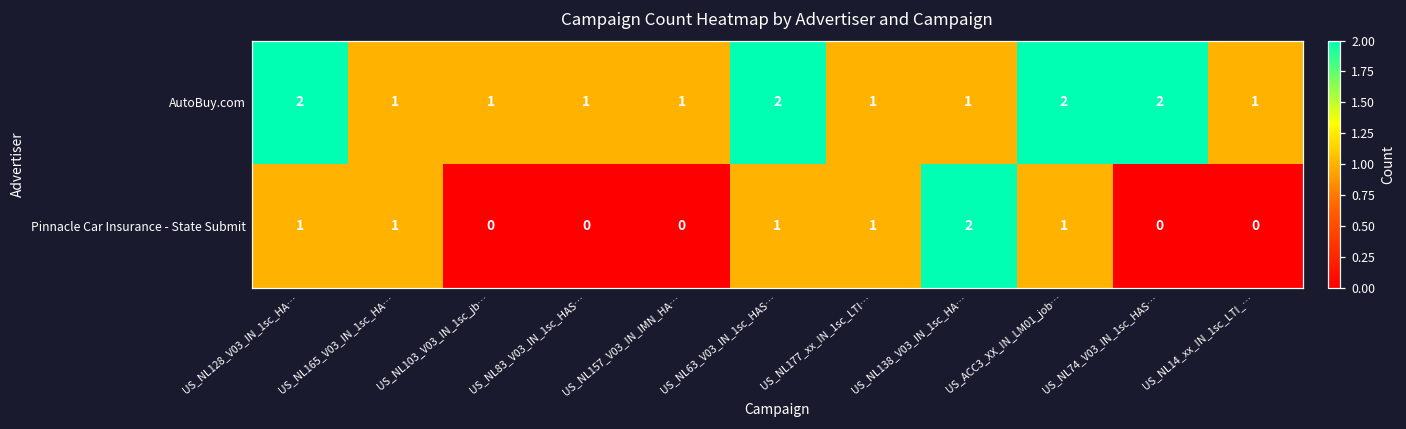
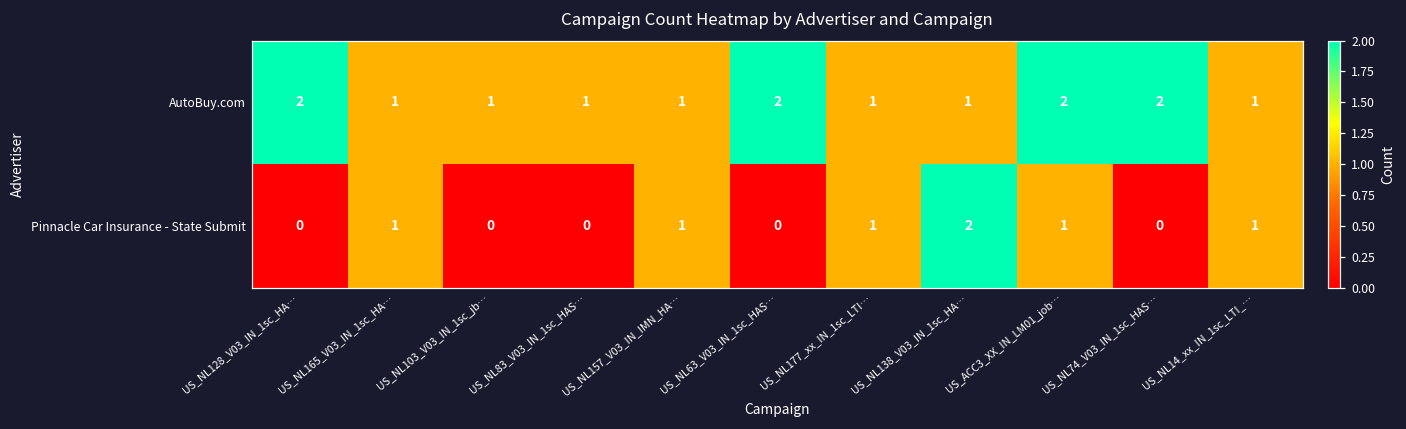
Pinnacle Car Insurance - State Submit, US_NL128_V03_IN_1sc_HA…: 1 -> 0
Pinnacle Car Insurance - State Submit, US_NL157_V03_IN_IMN_HA…: 0 -> 1
Pinnacle Car Insurance - State Submit, US_NL63_V03_IN_1sc_HAS…: 1 -> 0
Pinnacle Car Insurance - State Submit, US_NL14_xx_IN_1sc_LTI_…: 0 -> 1
